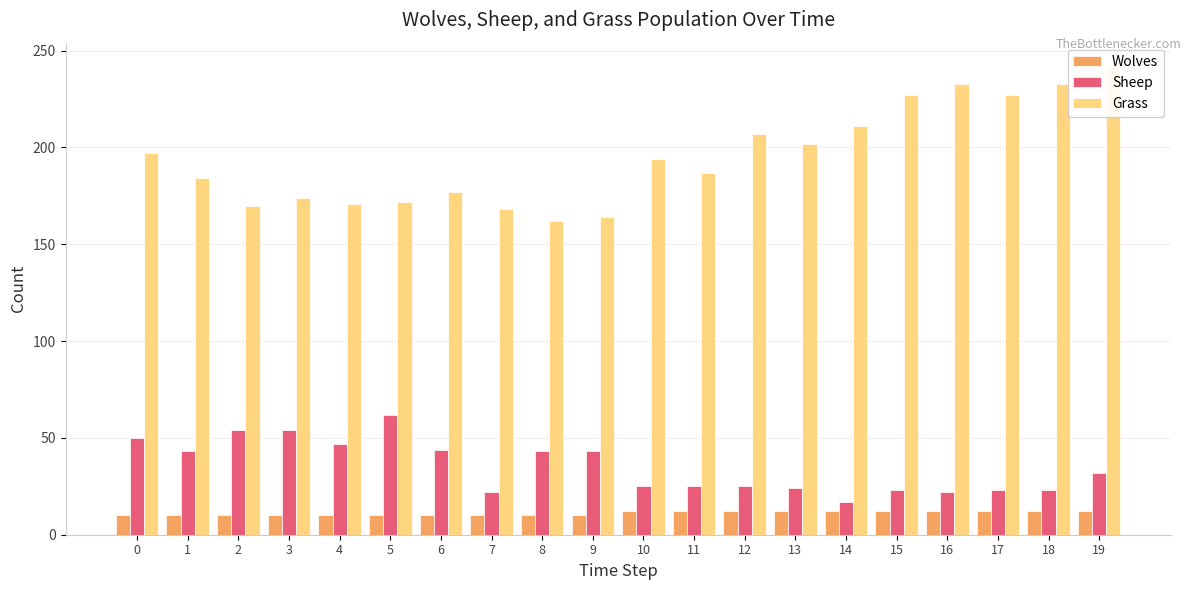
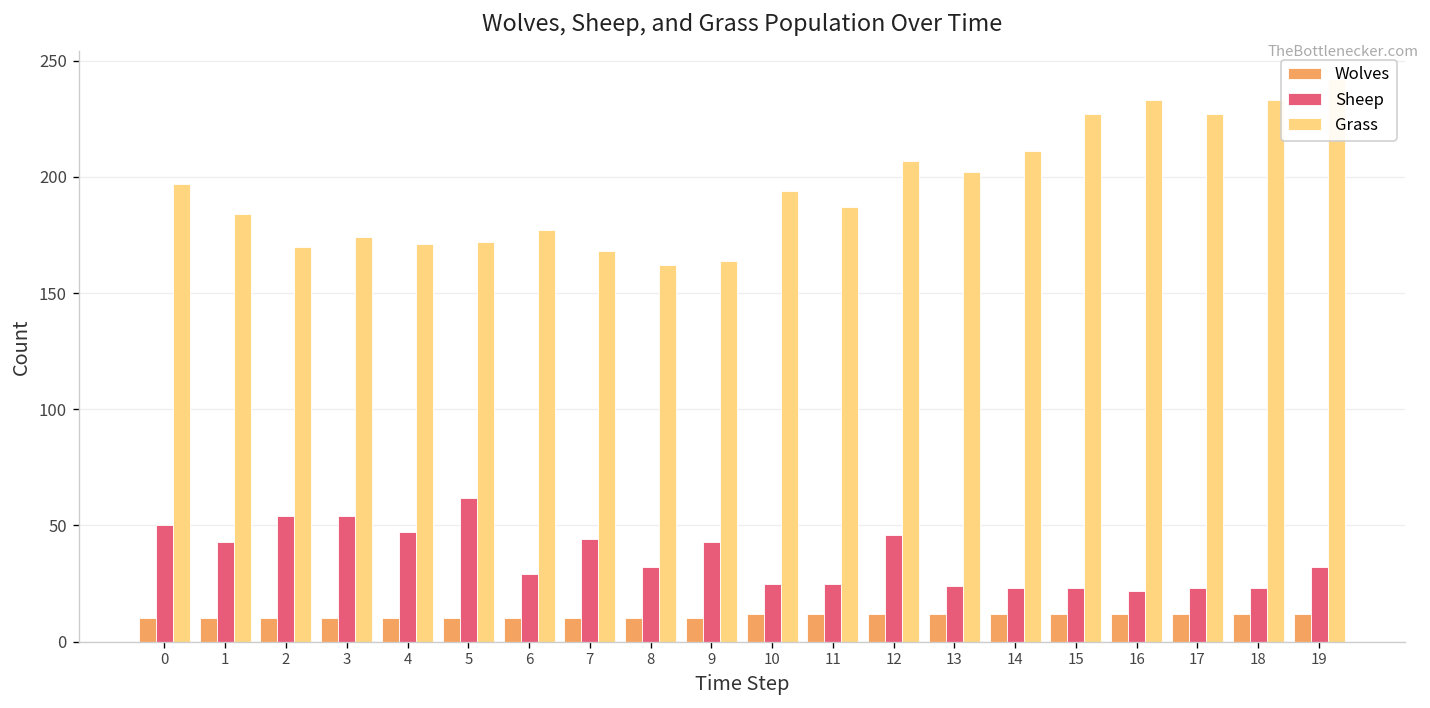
Sheep, 6: 44 -> 29
Sheep, 7: 22 -> 44
Sheep, 8: 43 -> 32
Sheep, 12: 25 -> 46
Sheep, 14: 17 -> 23
